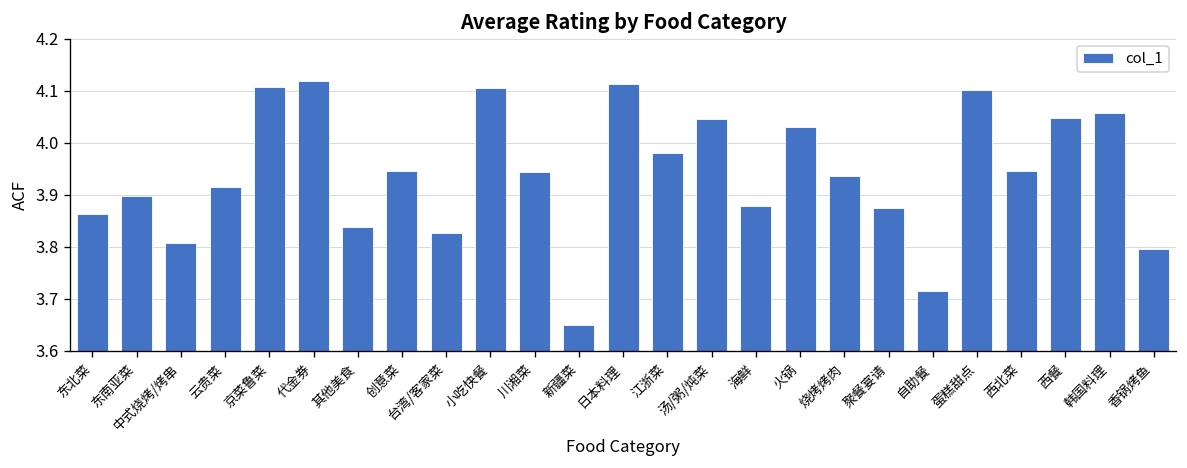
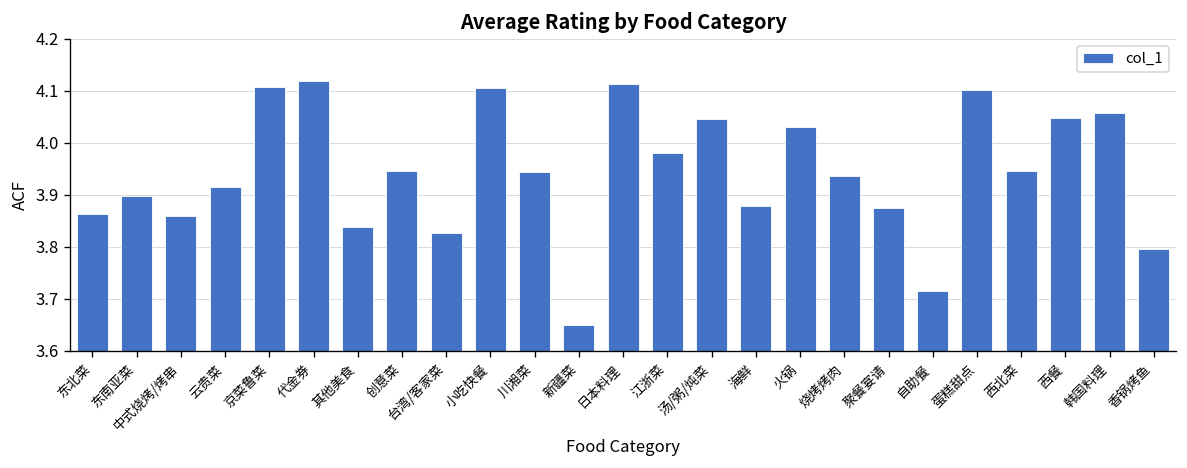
中式烧烤/烤串: 3.81 -> 3.86
